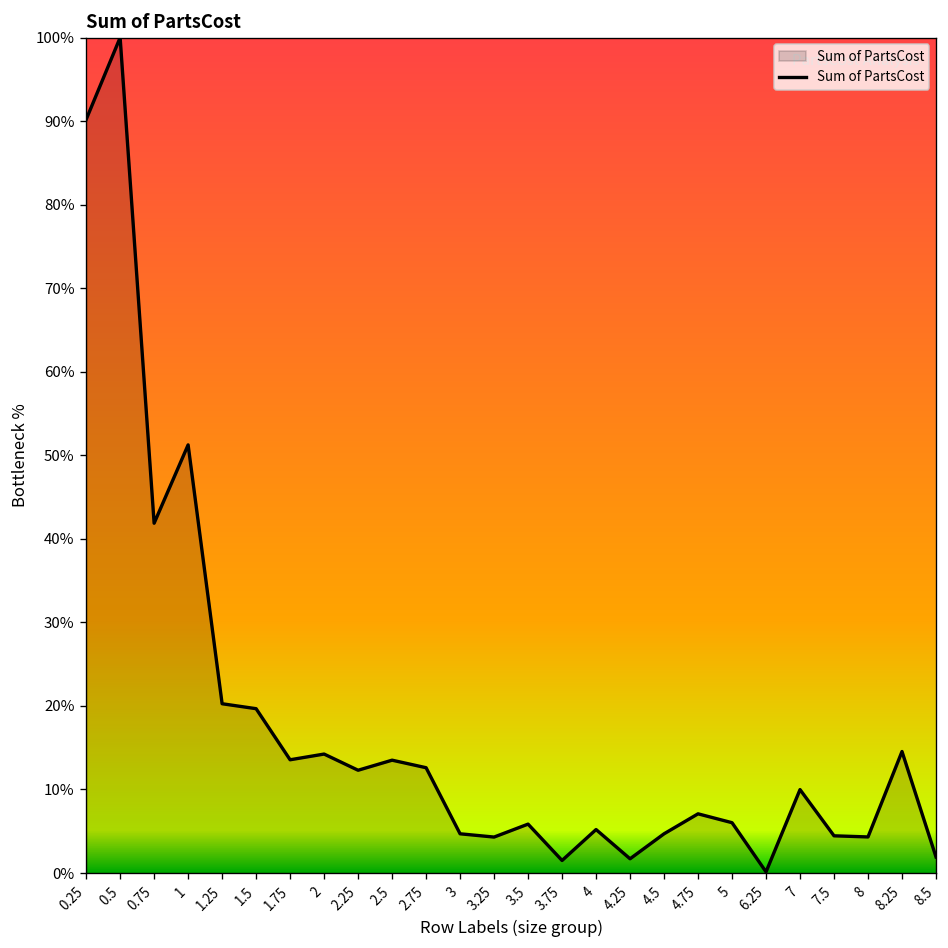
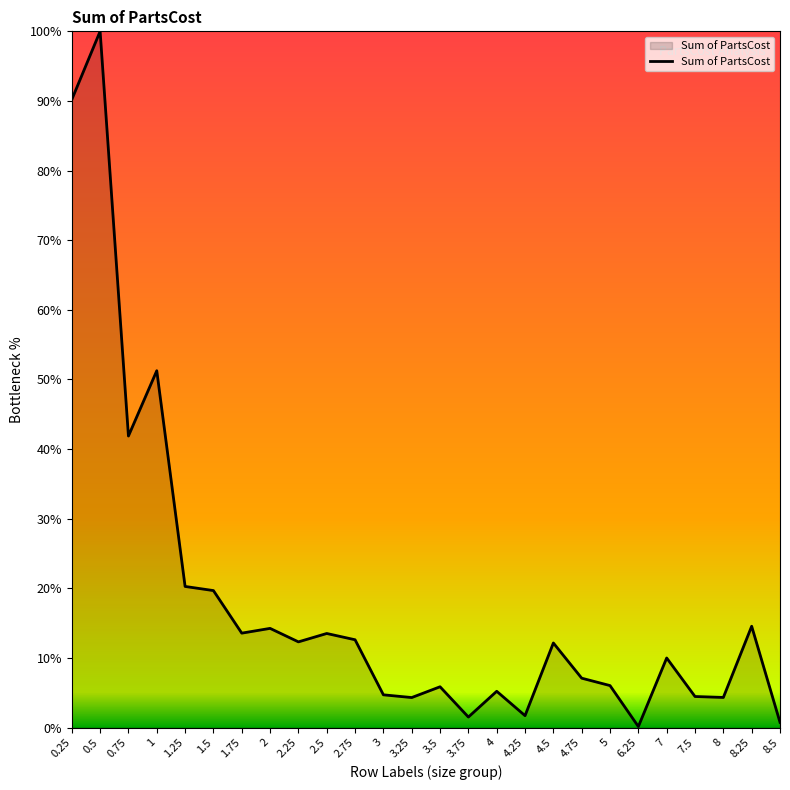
4.5: 5% -> 12%
8.5: 2% -> 1%
